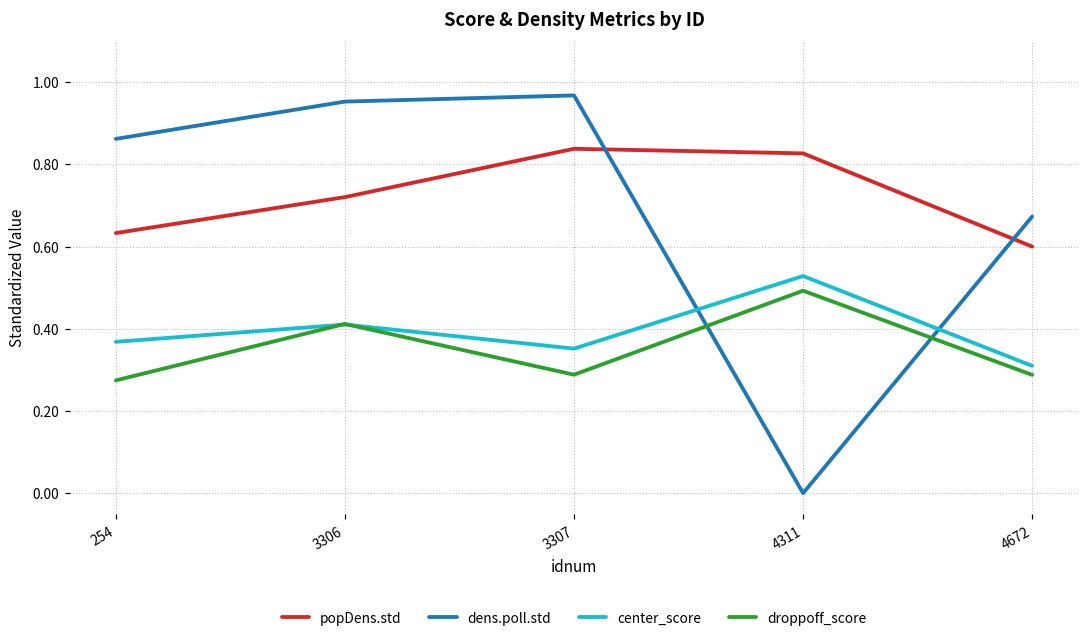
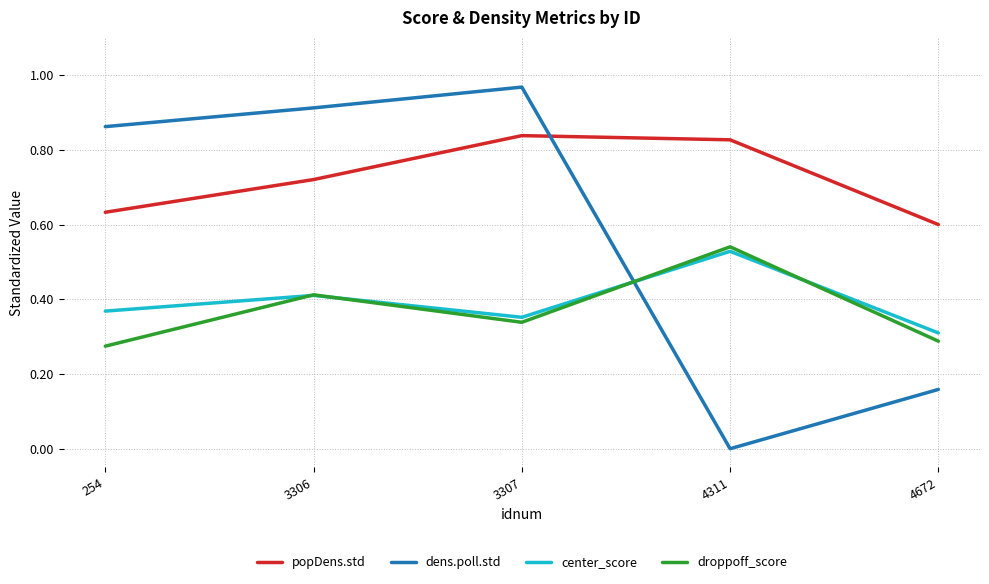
dens.poll.std, 3306: 0.95 -> 0.91
droppoff_score, 3307: 0.29 -> 0.34
droppoff_score, 4311: 0.49 -> 0.54
dens.poll.std, 4672: 0.67 -> 0.16
